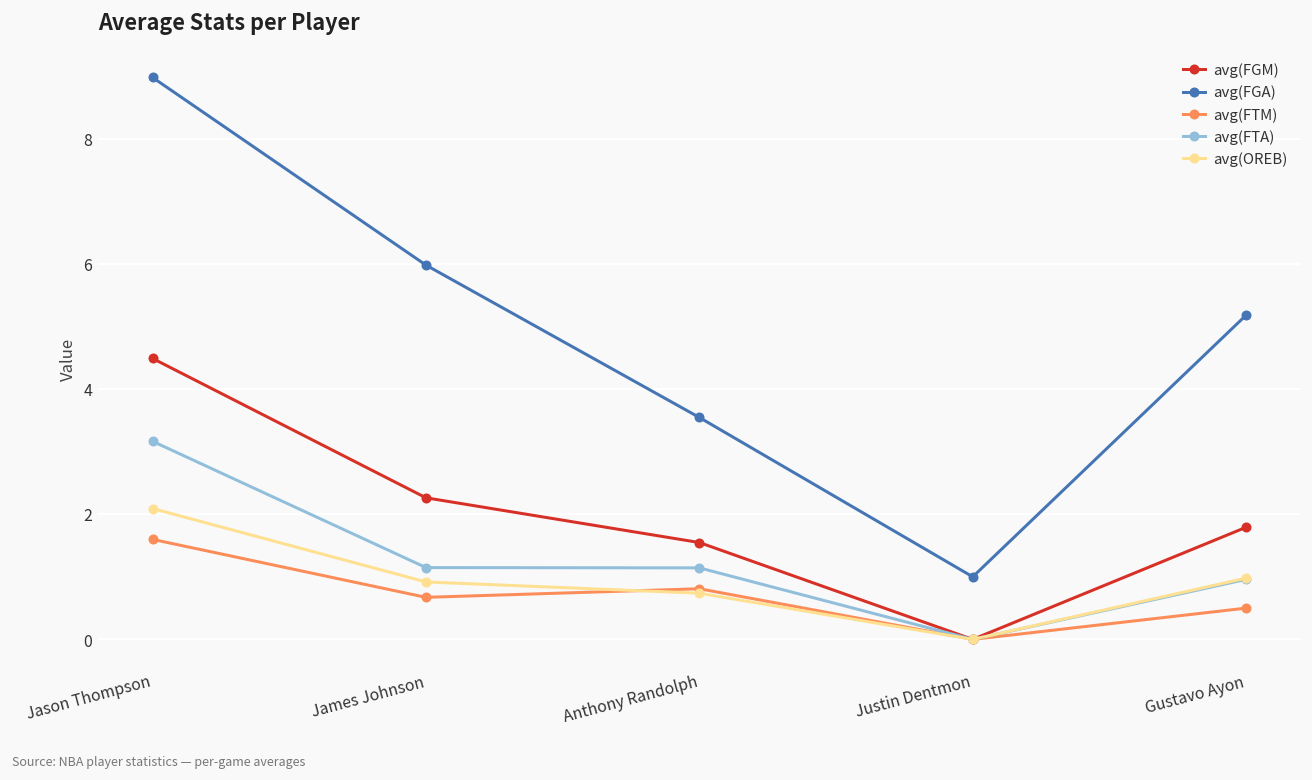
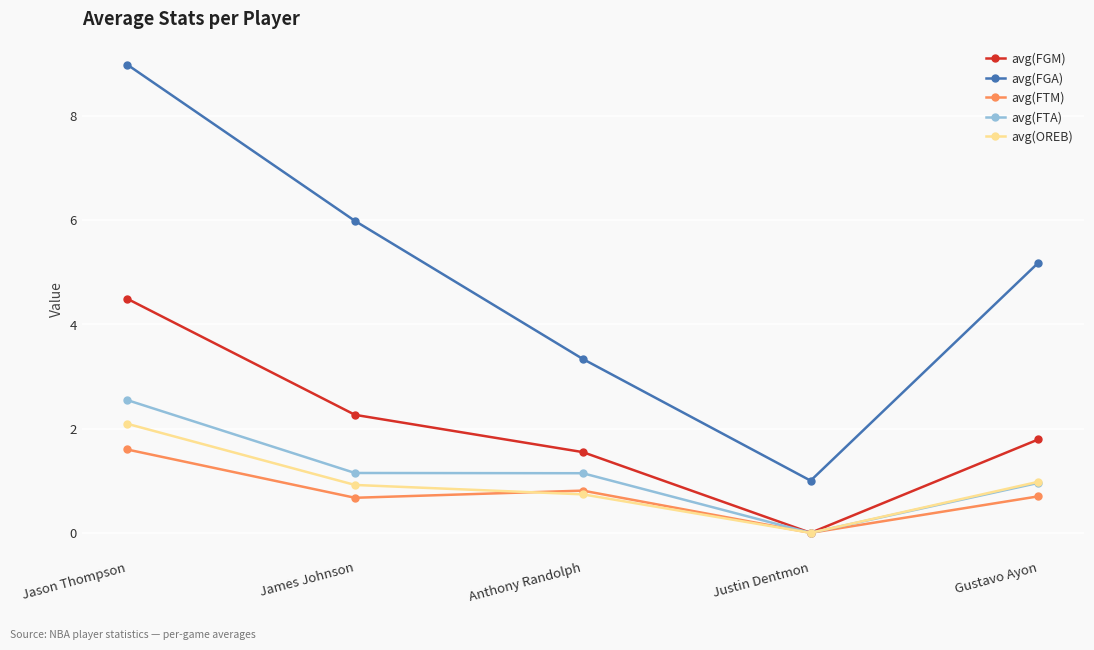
avg(FTA), Jason Thompson: 3.2 -> 2.5
avg(FGA), Anthony Randolph: 3.5 -> 3.3
avg(FTM), Gustavo Ayon: 0.5 -> 0.7
